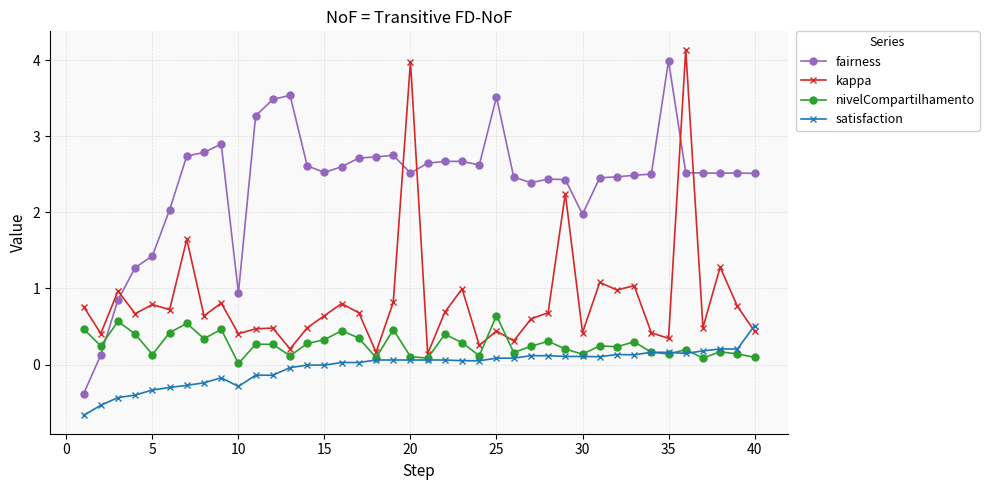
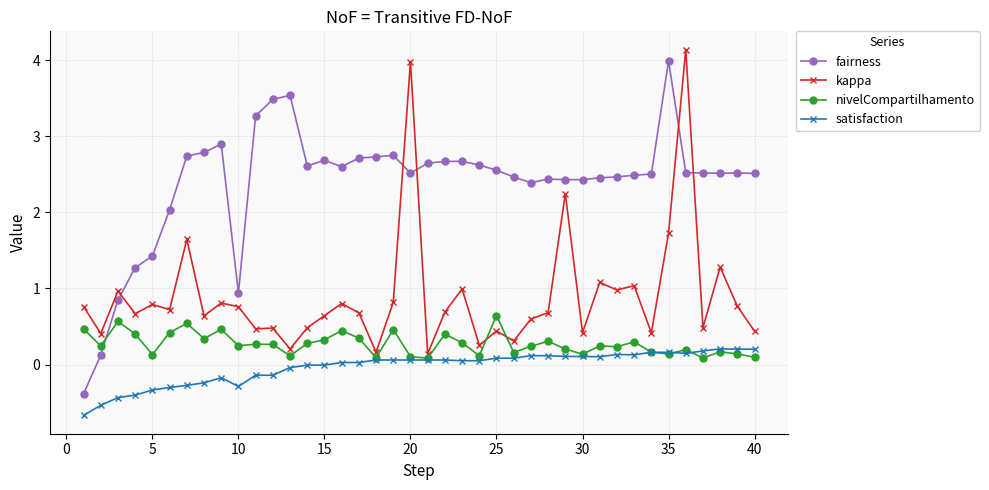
kappa, 10: 0.4 -> 0.8
nivelCompartilhamento, 10: 0.0 -> 0.2
fairness, 15: 2.5 -> 2.7
fairness, 25: 3.5 -> 2.6
fairness, 30: 2.0 -> 2.4
kappa, 35: 0.3 -> 1.7
satisfaction, 40: 0.5 -> 0.2
